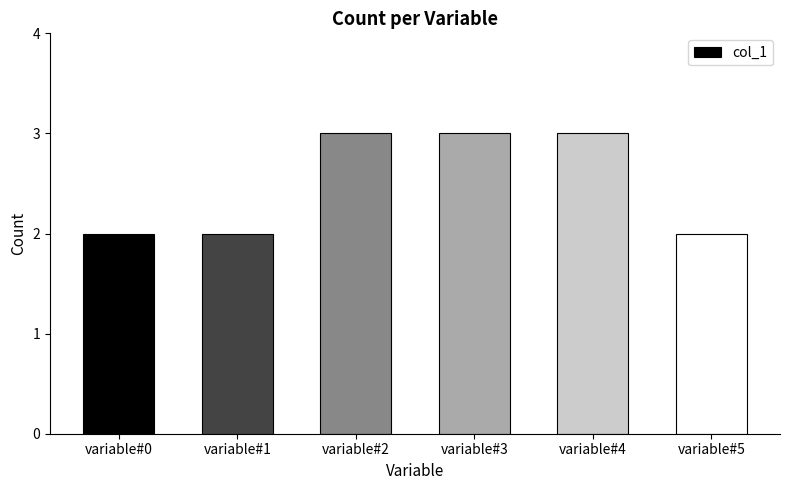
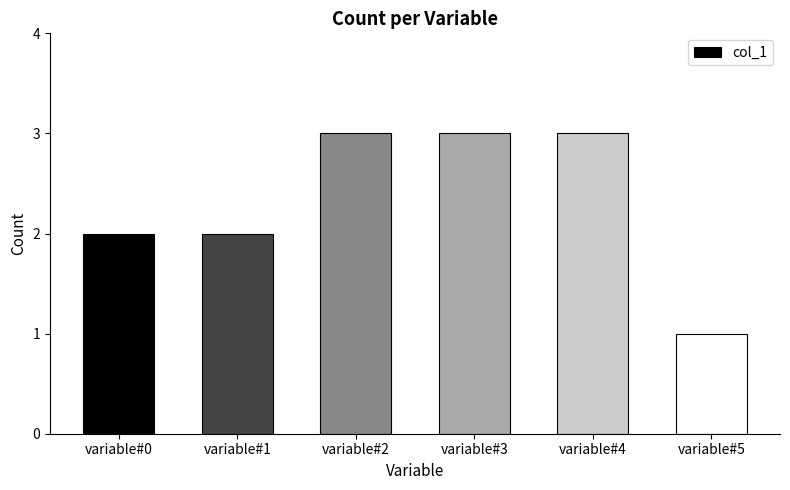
variable#5: 2 -> 1
